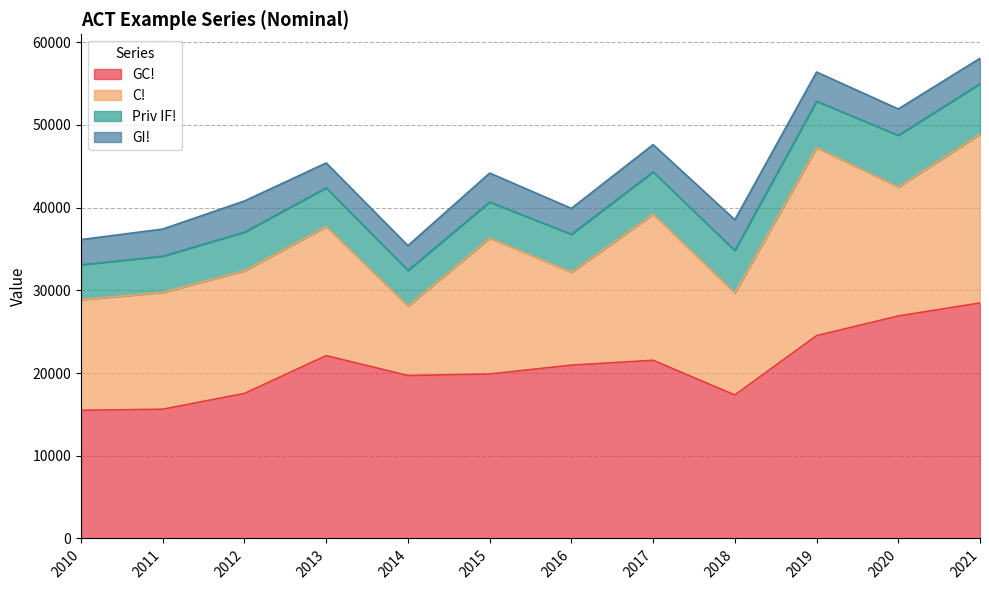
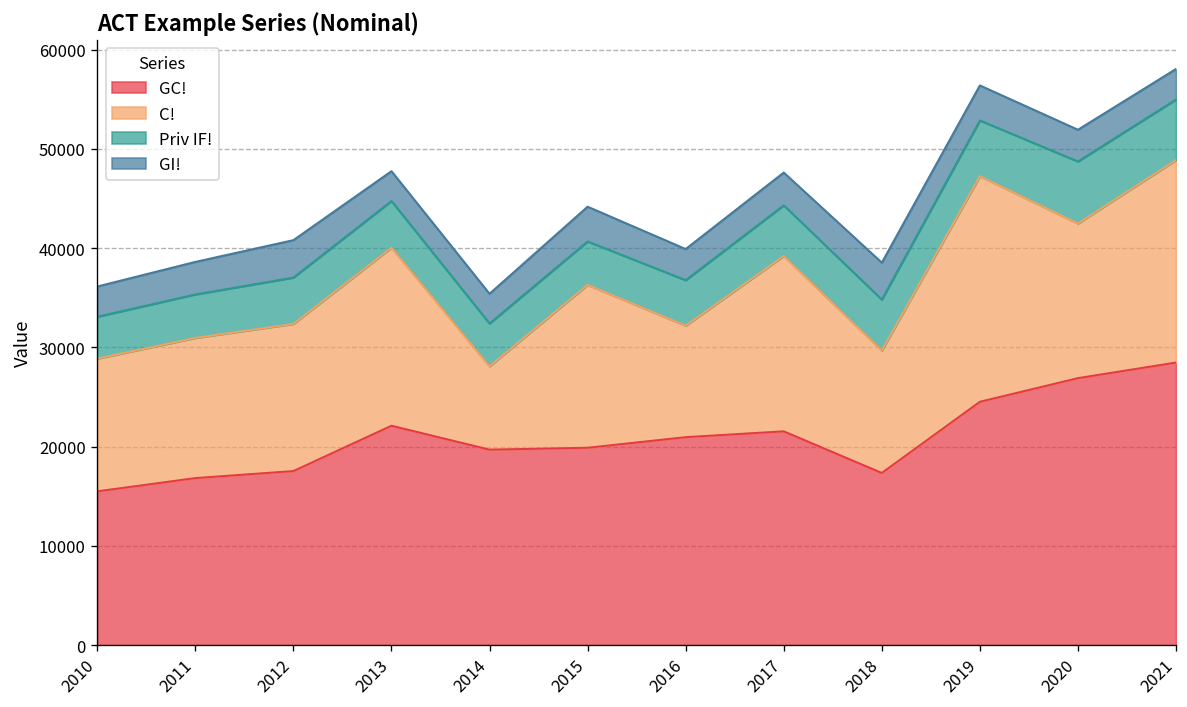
GC!, 2011: 16000 -> 17000
C!, 2013: 16000 -> 18000
